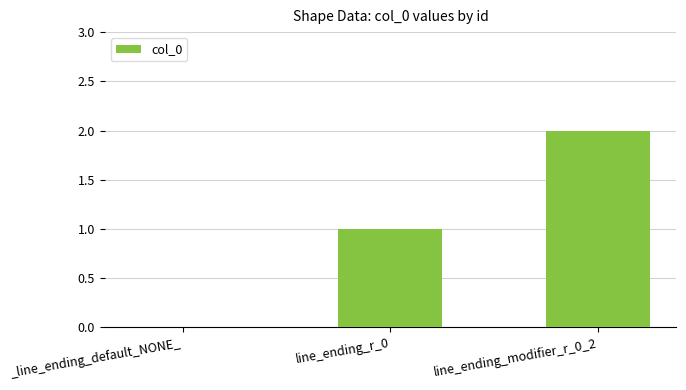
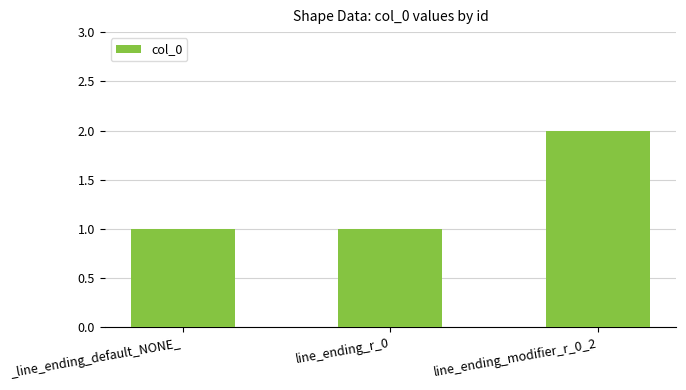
_line_ending_default_NONE_: 0 -> 1
